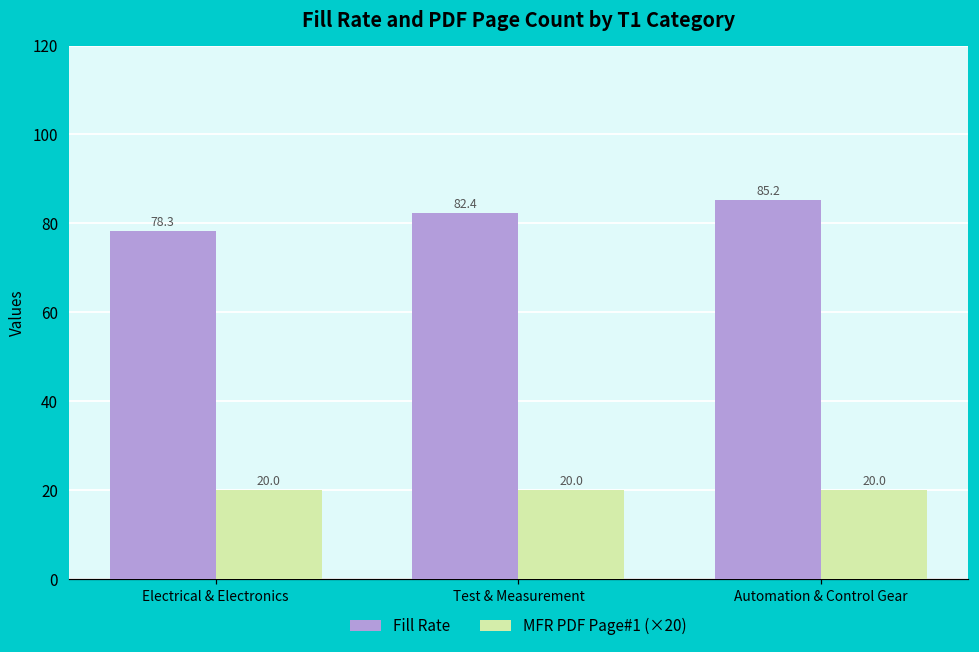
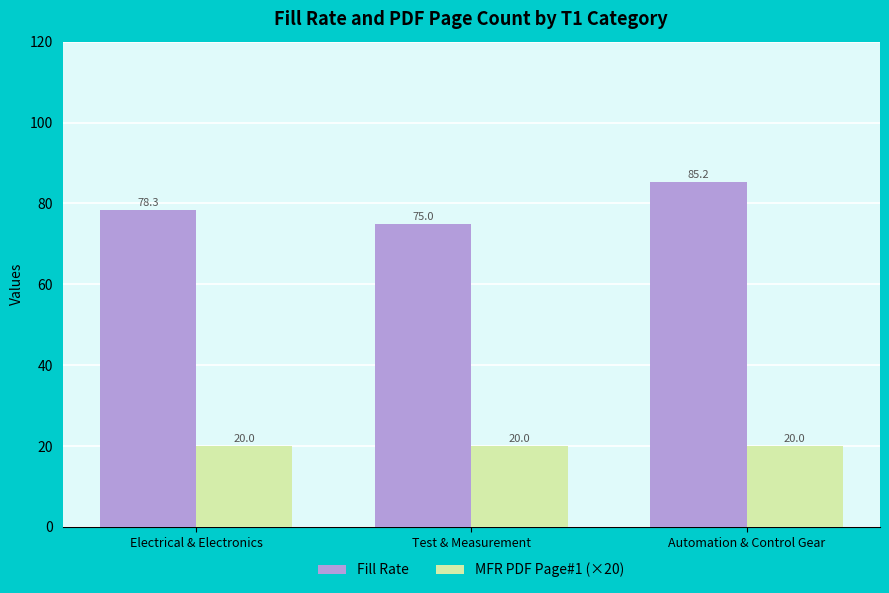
Fill Rate, Test & Measurement: 82.4 -> 75.0
